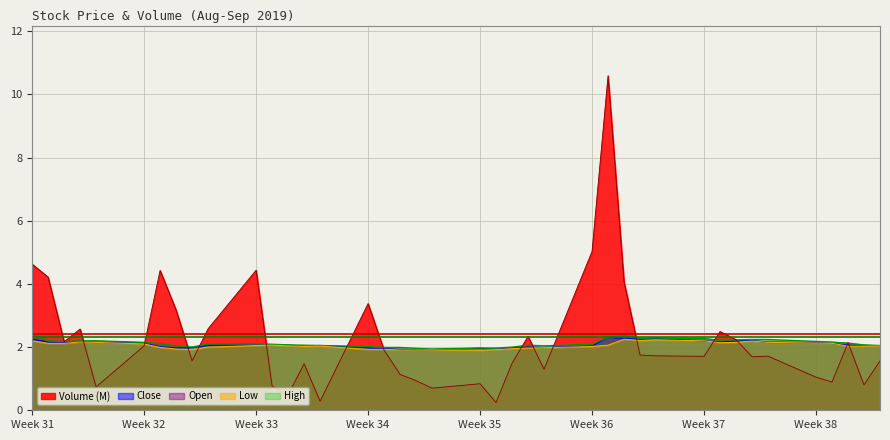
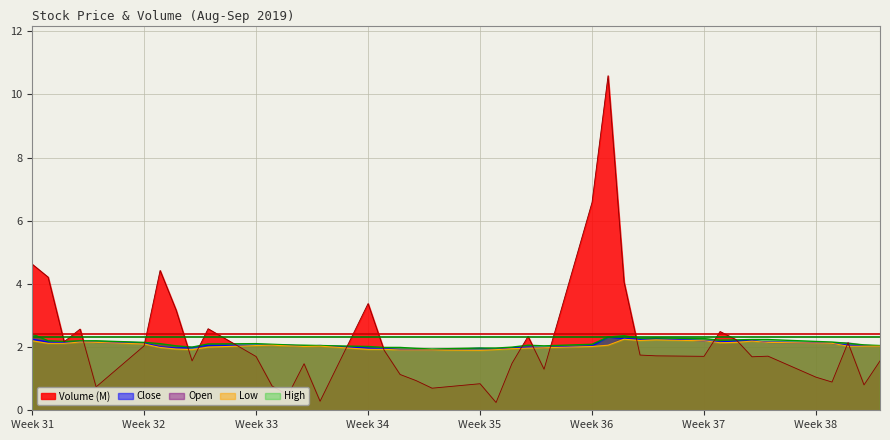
Volume (M), Week 33: 4.4 -> 1.7
Volume (M), Week 36: 5.0 -> 6.6
